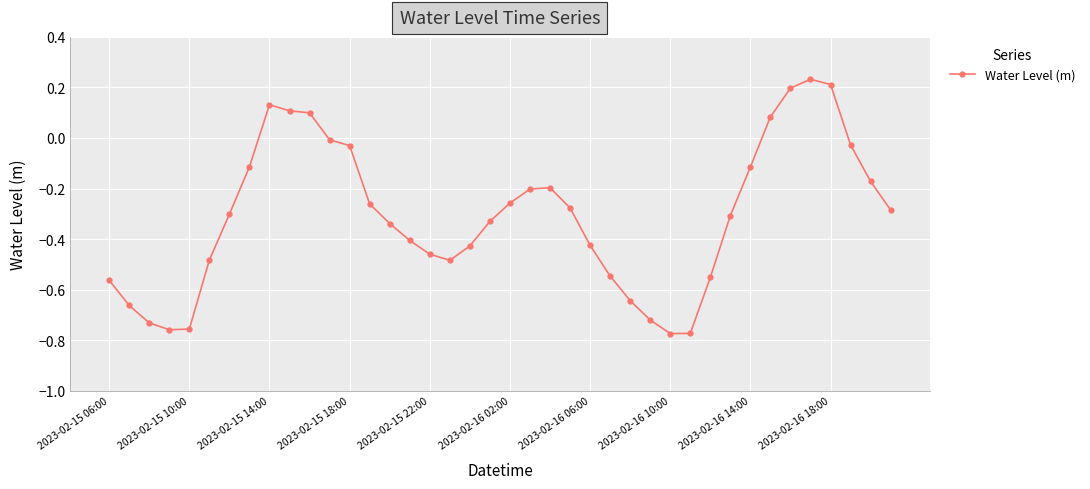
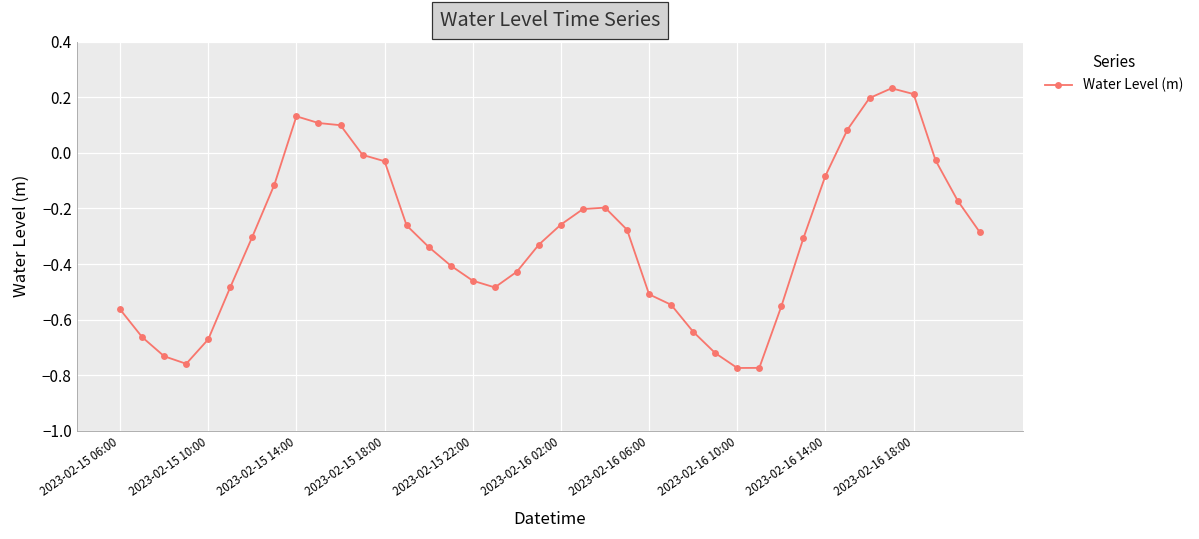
2023-02-15 10:00: -0.76 -> -0.67
2023-02-16 06:00: -0.42 -> -0.51
2023-02-16 14:00: -0.11 -> -0.08
